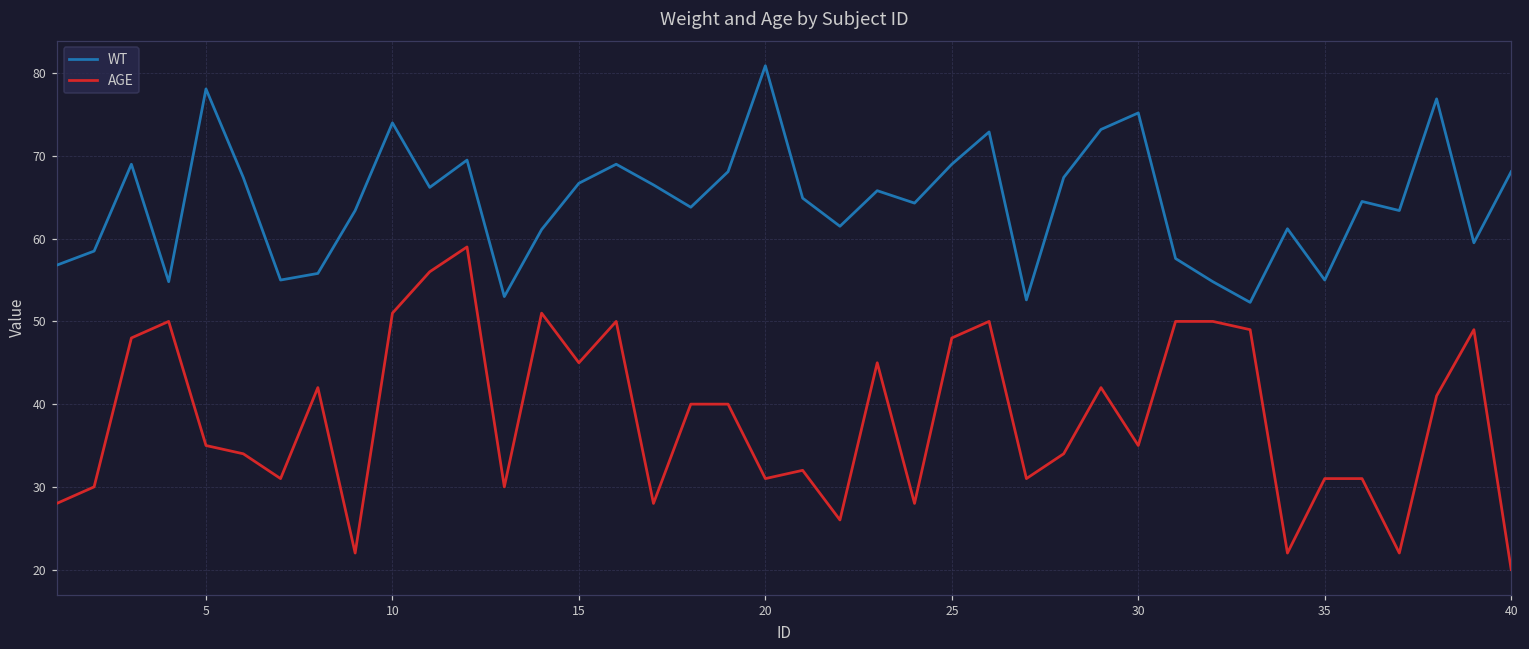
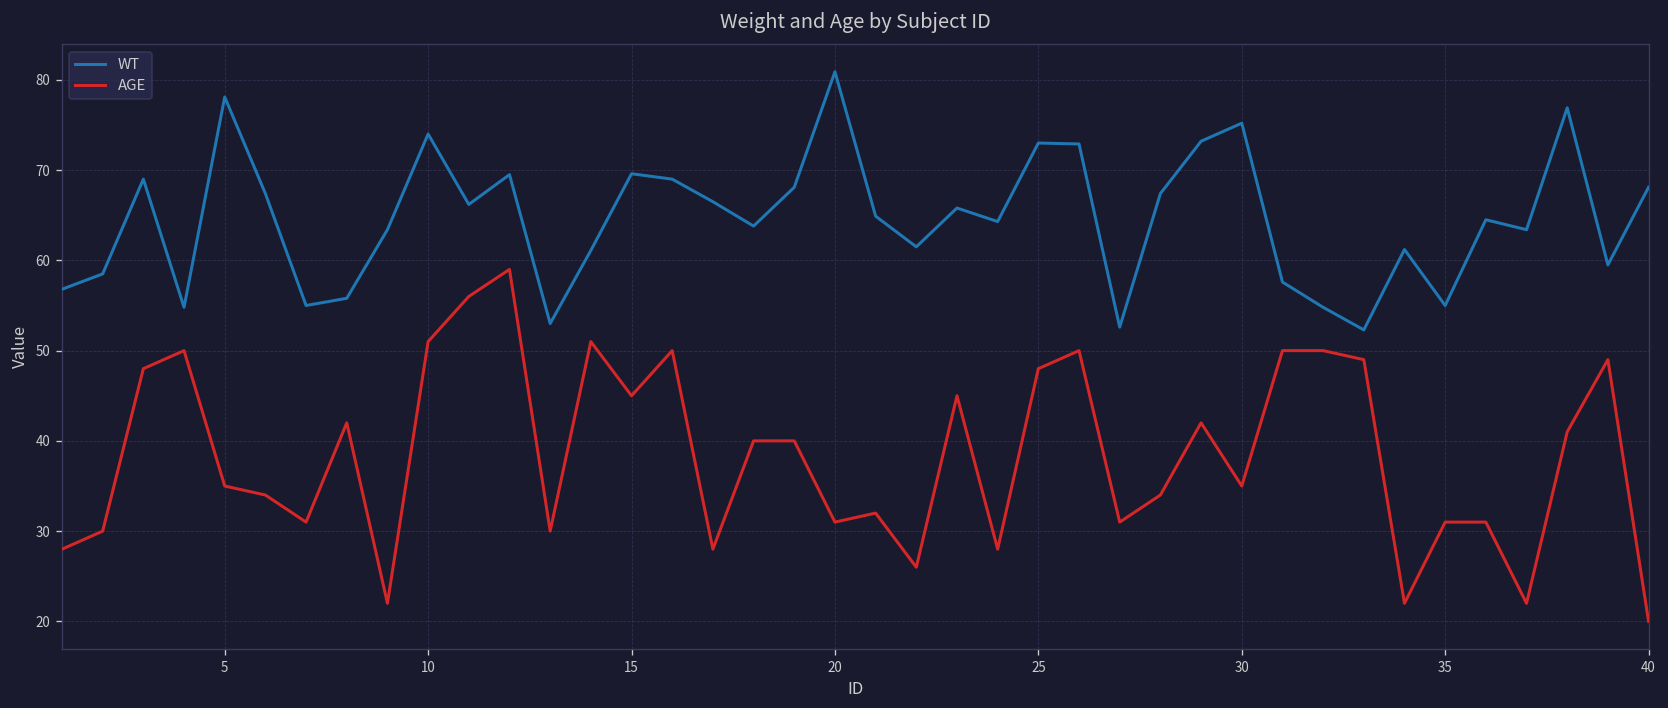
WT, 15: 67 -> 70
WT, 25: 69 -> 73
